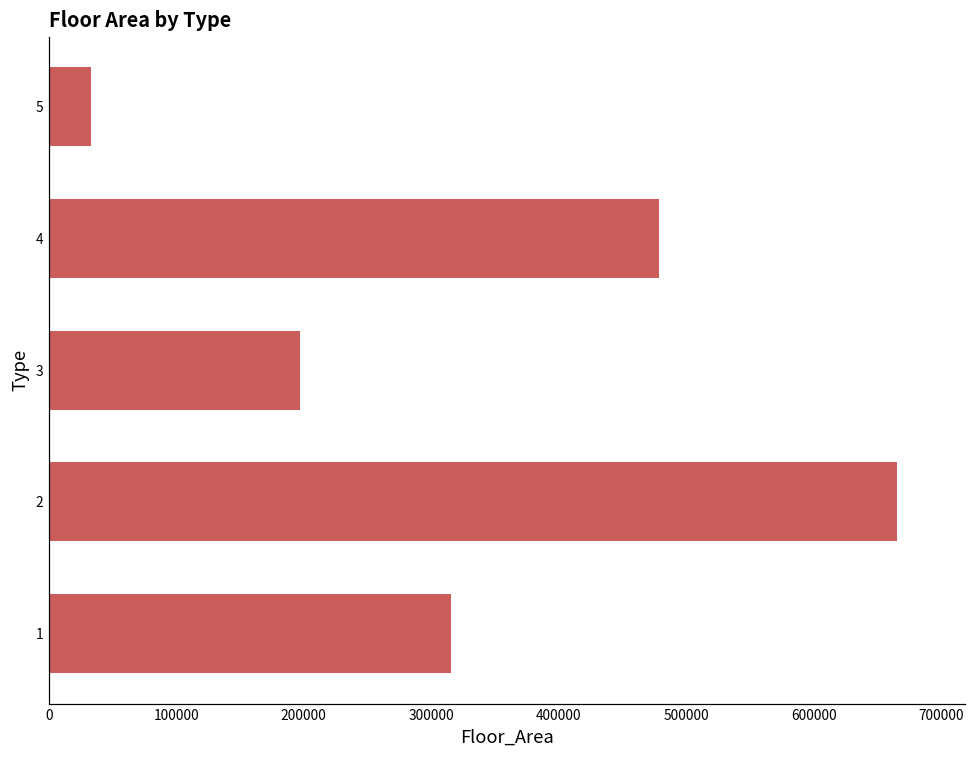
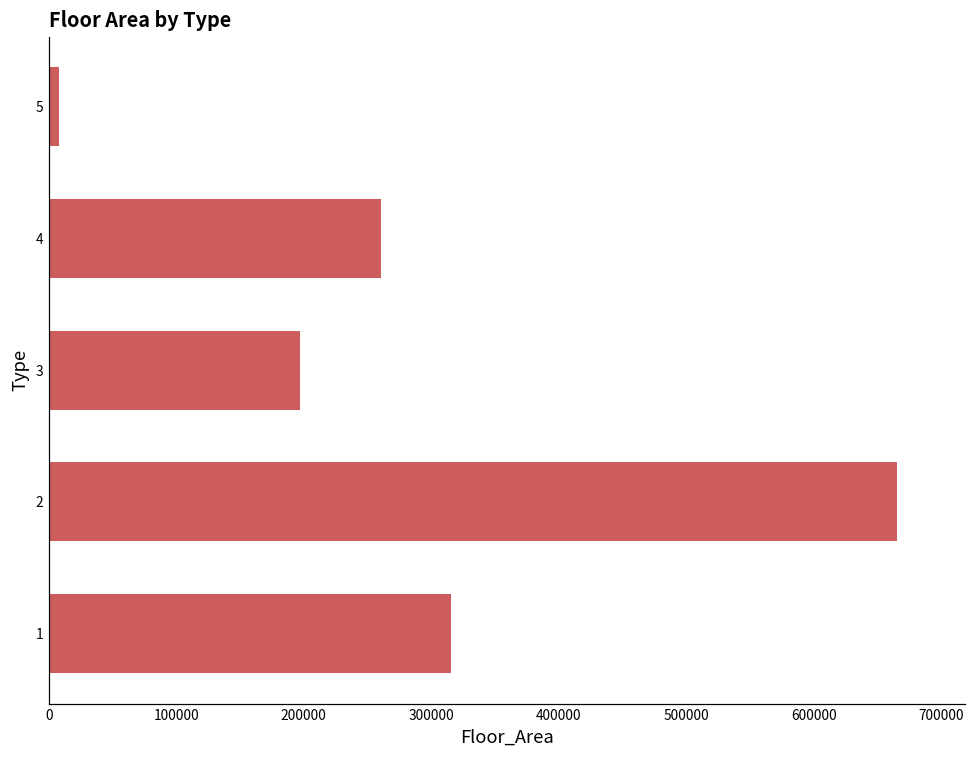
5: 33000 -> 8000
4: 479000 -> 260000
